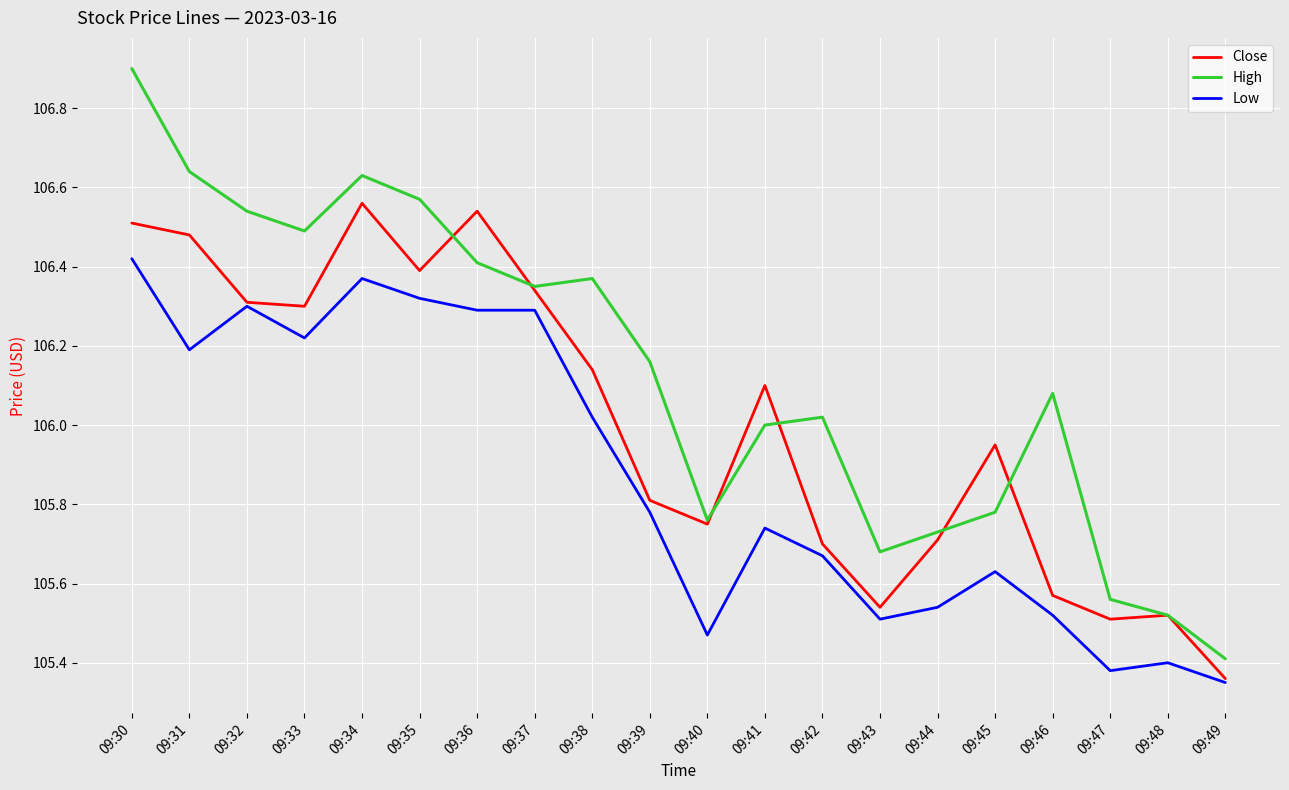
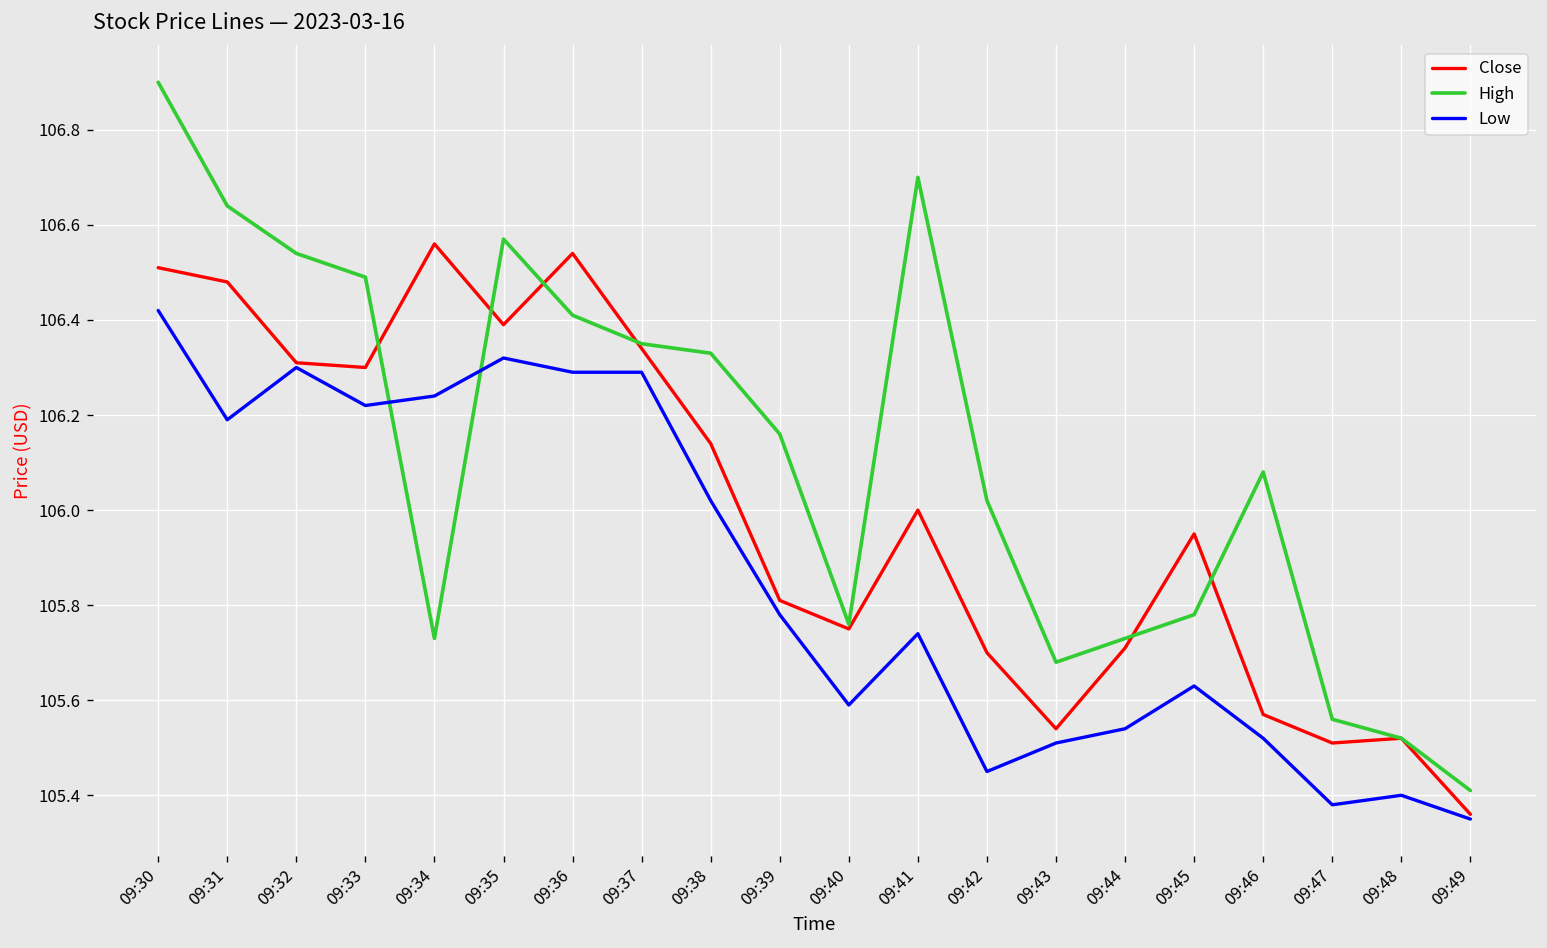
High, 09:34: 106.63 -> 105.73
Low, 09:34: 106.37 -> 106.24
High, 09:38: 106.37 -> 106.33
Low, 09:40: 105.47 -> 105.59
Close, 09:41: 106.1 -> 106.0
High, 09:41: 106.0 -> 106.7
Low, 09:42: 105.67 -> 105.45
